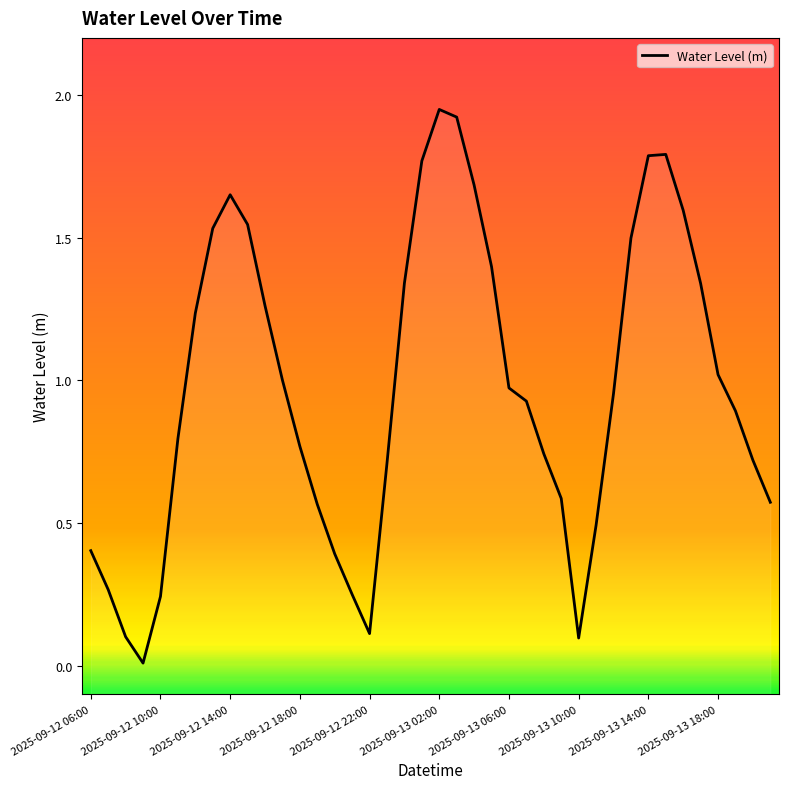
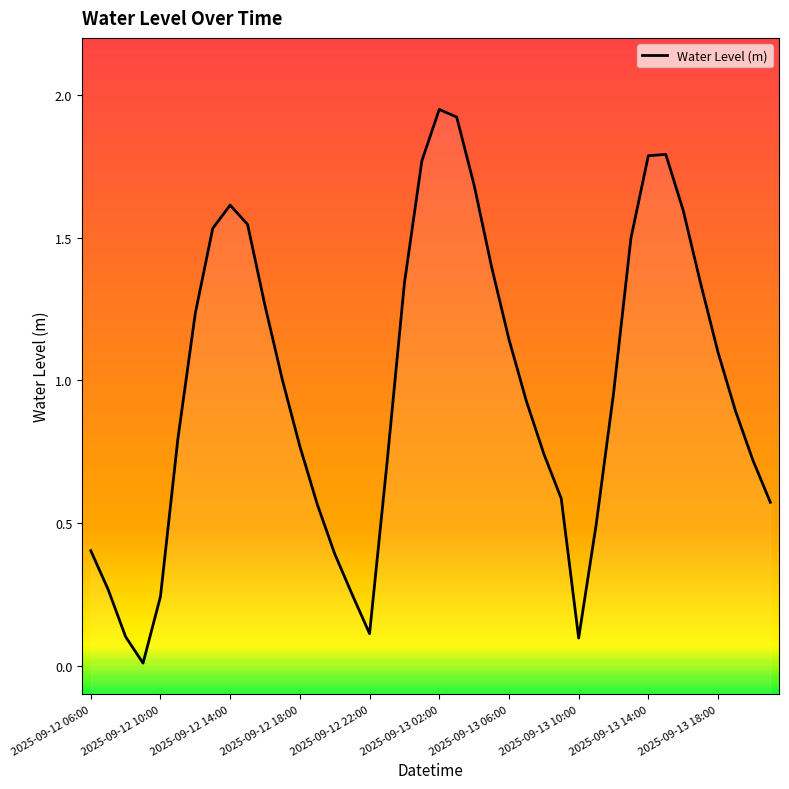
2025-09-12 14:00: 1.65 -> 1.61
2025-09-13 06:00: 0.97 -> 1.14
2025-09-13 18:00: 1.02 -> 1.10
